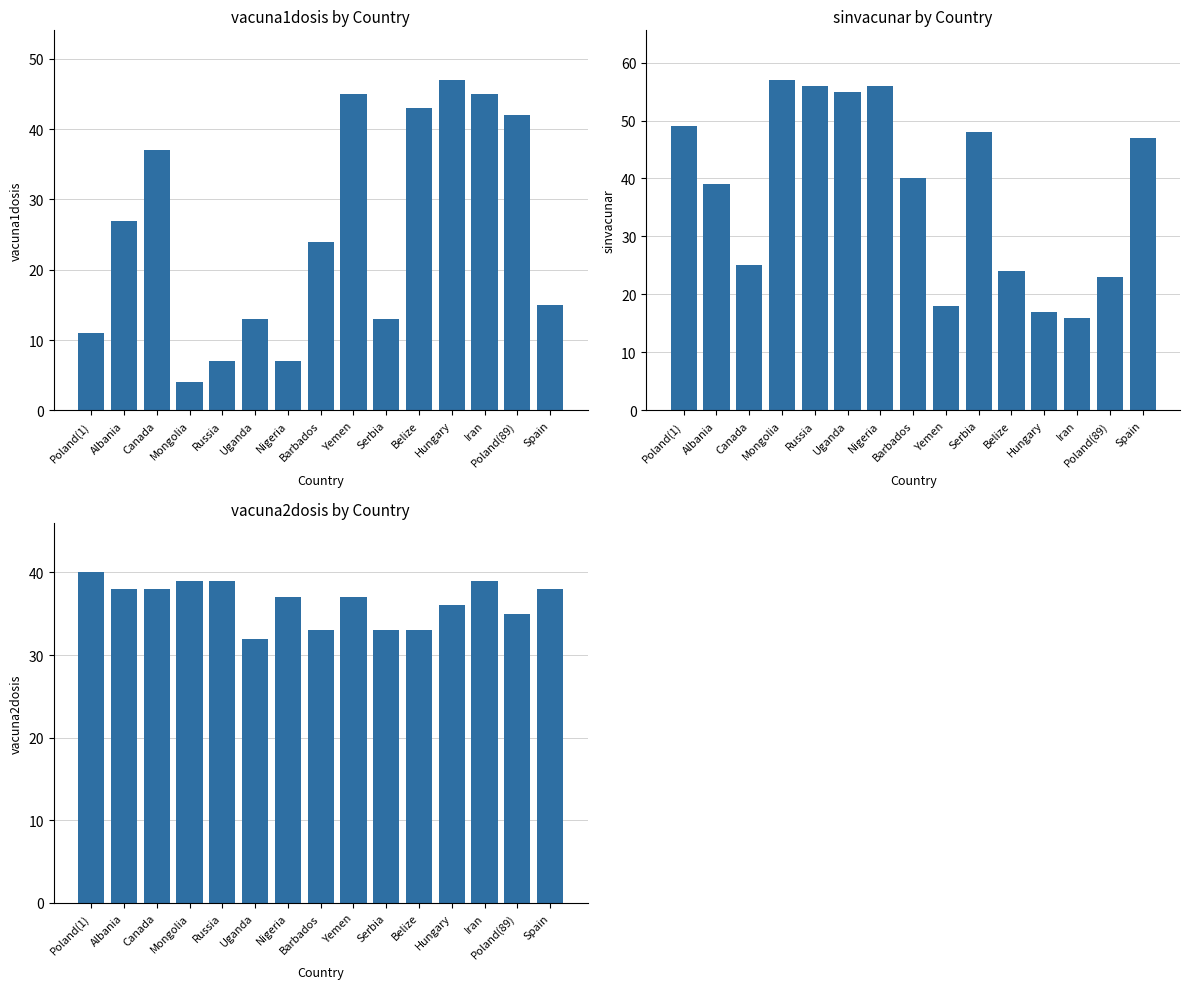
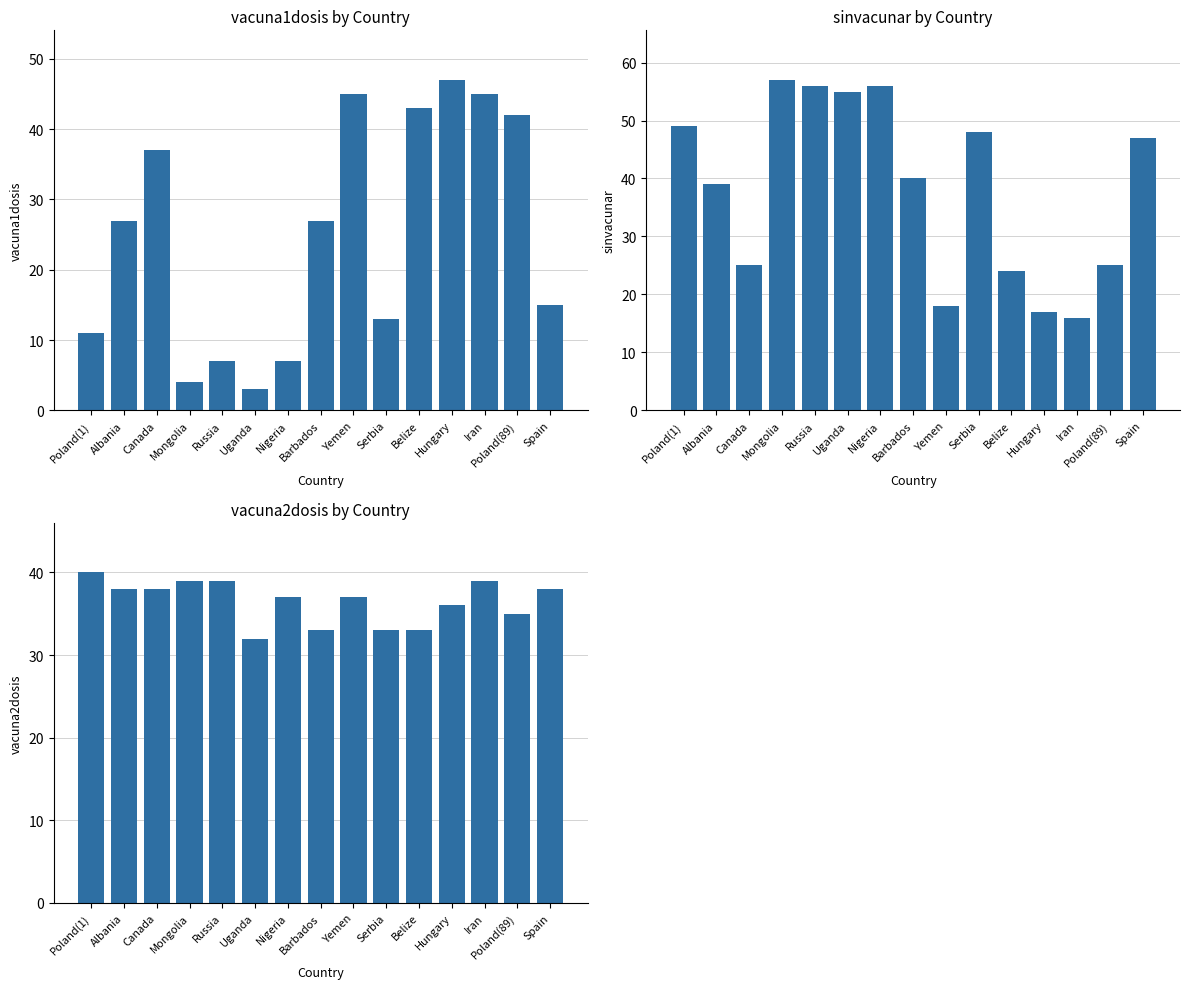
vacuna1dosis by Country, Uganda: 13 -> 3
vacuna1dosis by Country, Barbados: 24 -> 27
sinvacunar by Country, Poland(89): 23 -> 25
